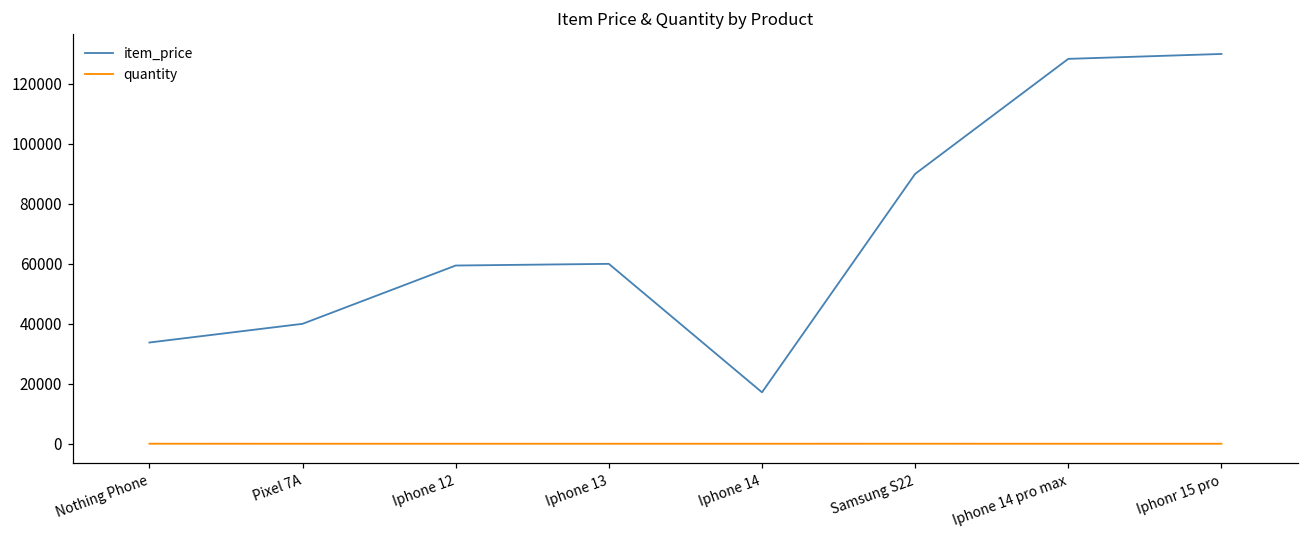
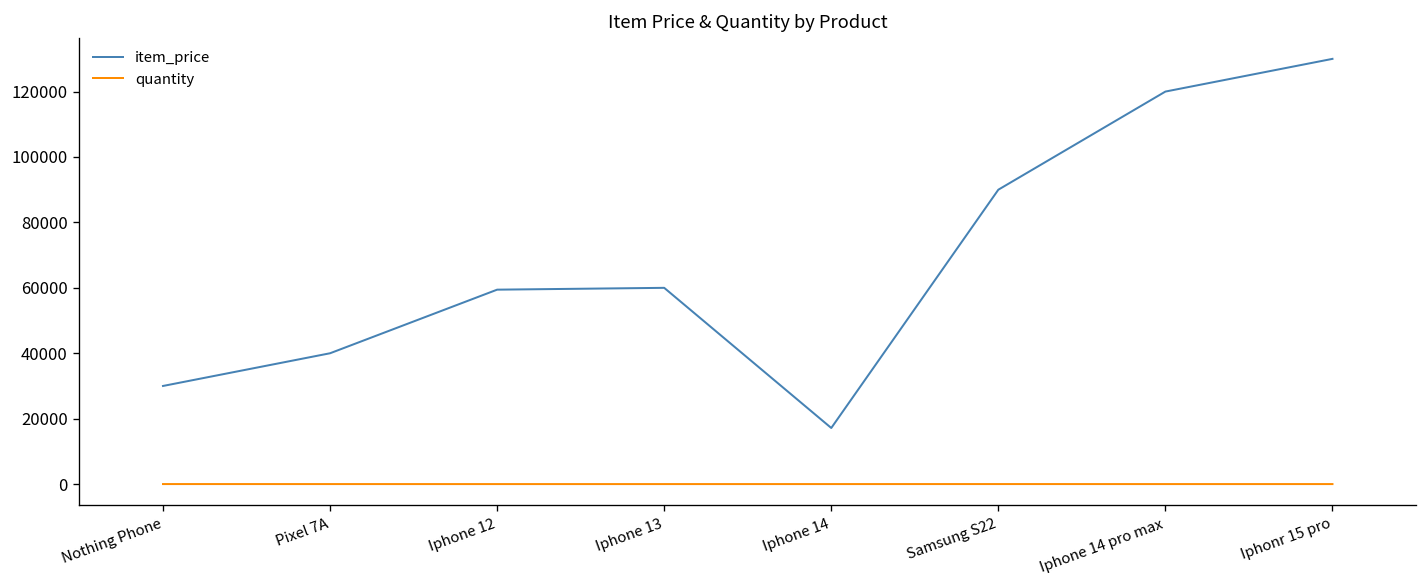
item_price, Nothing Phone: 34000 -> 30000
item_price, Iphone 14 pro max: 128000 -> 120000
